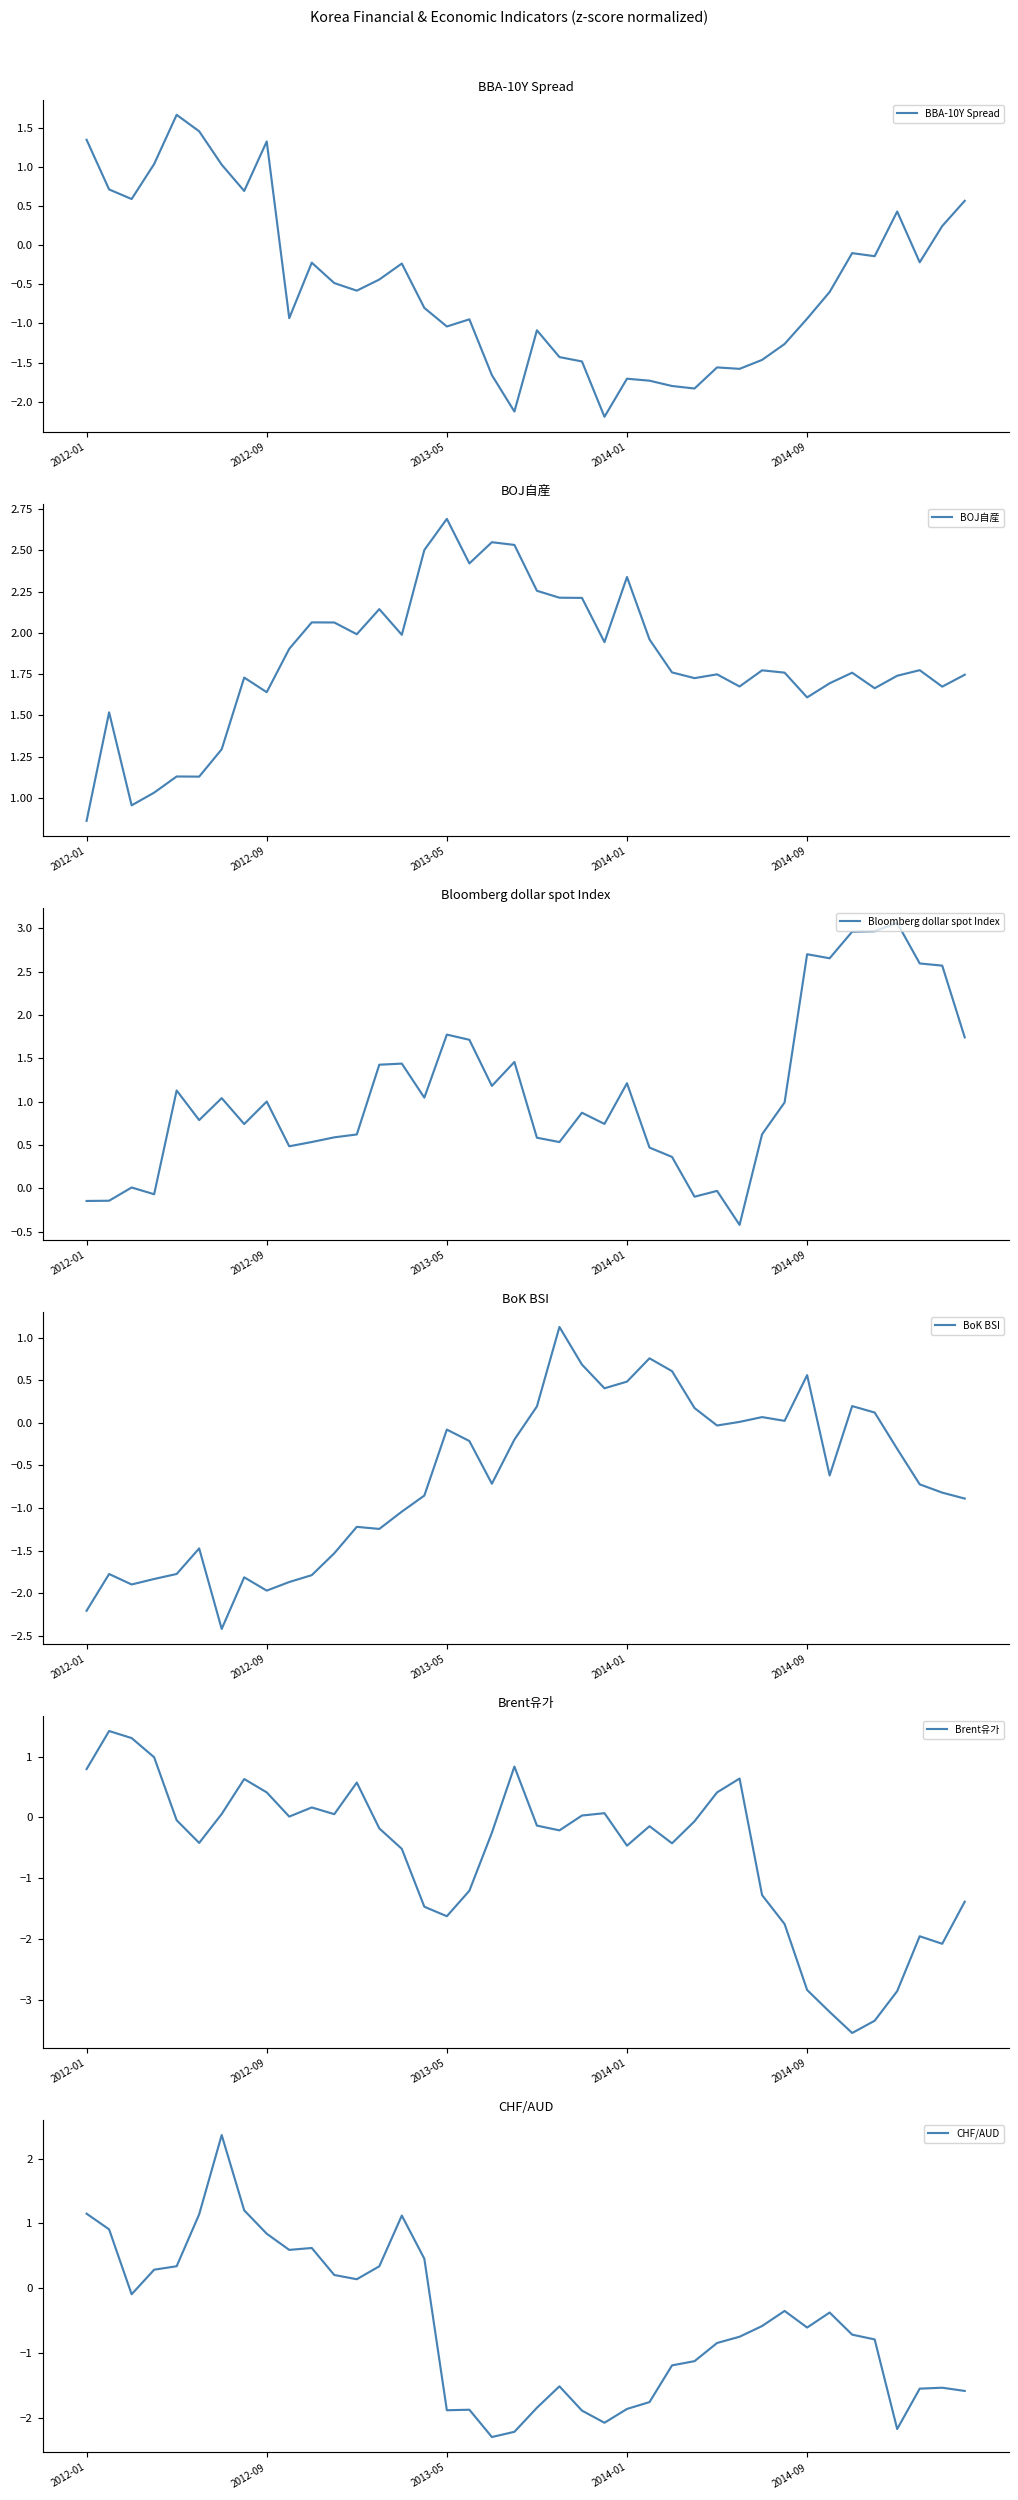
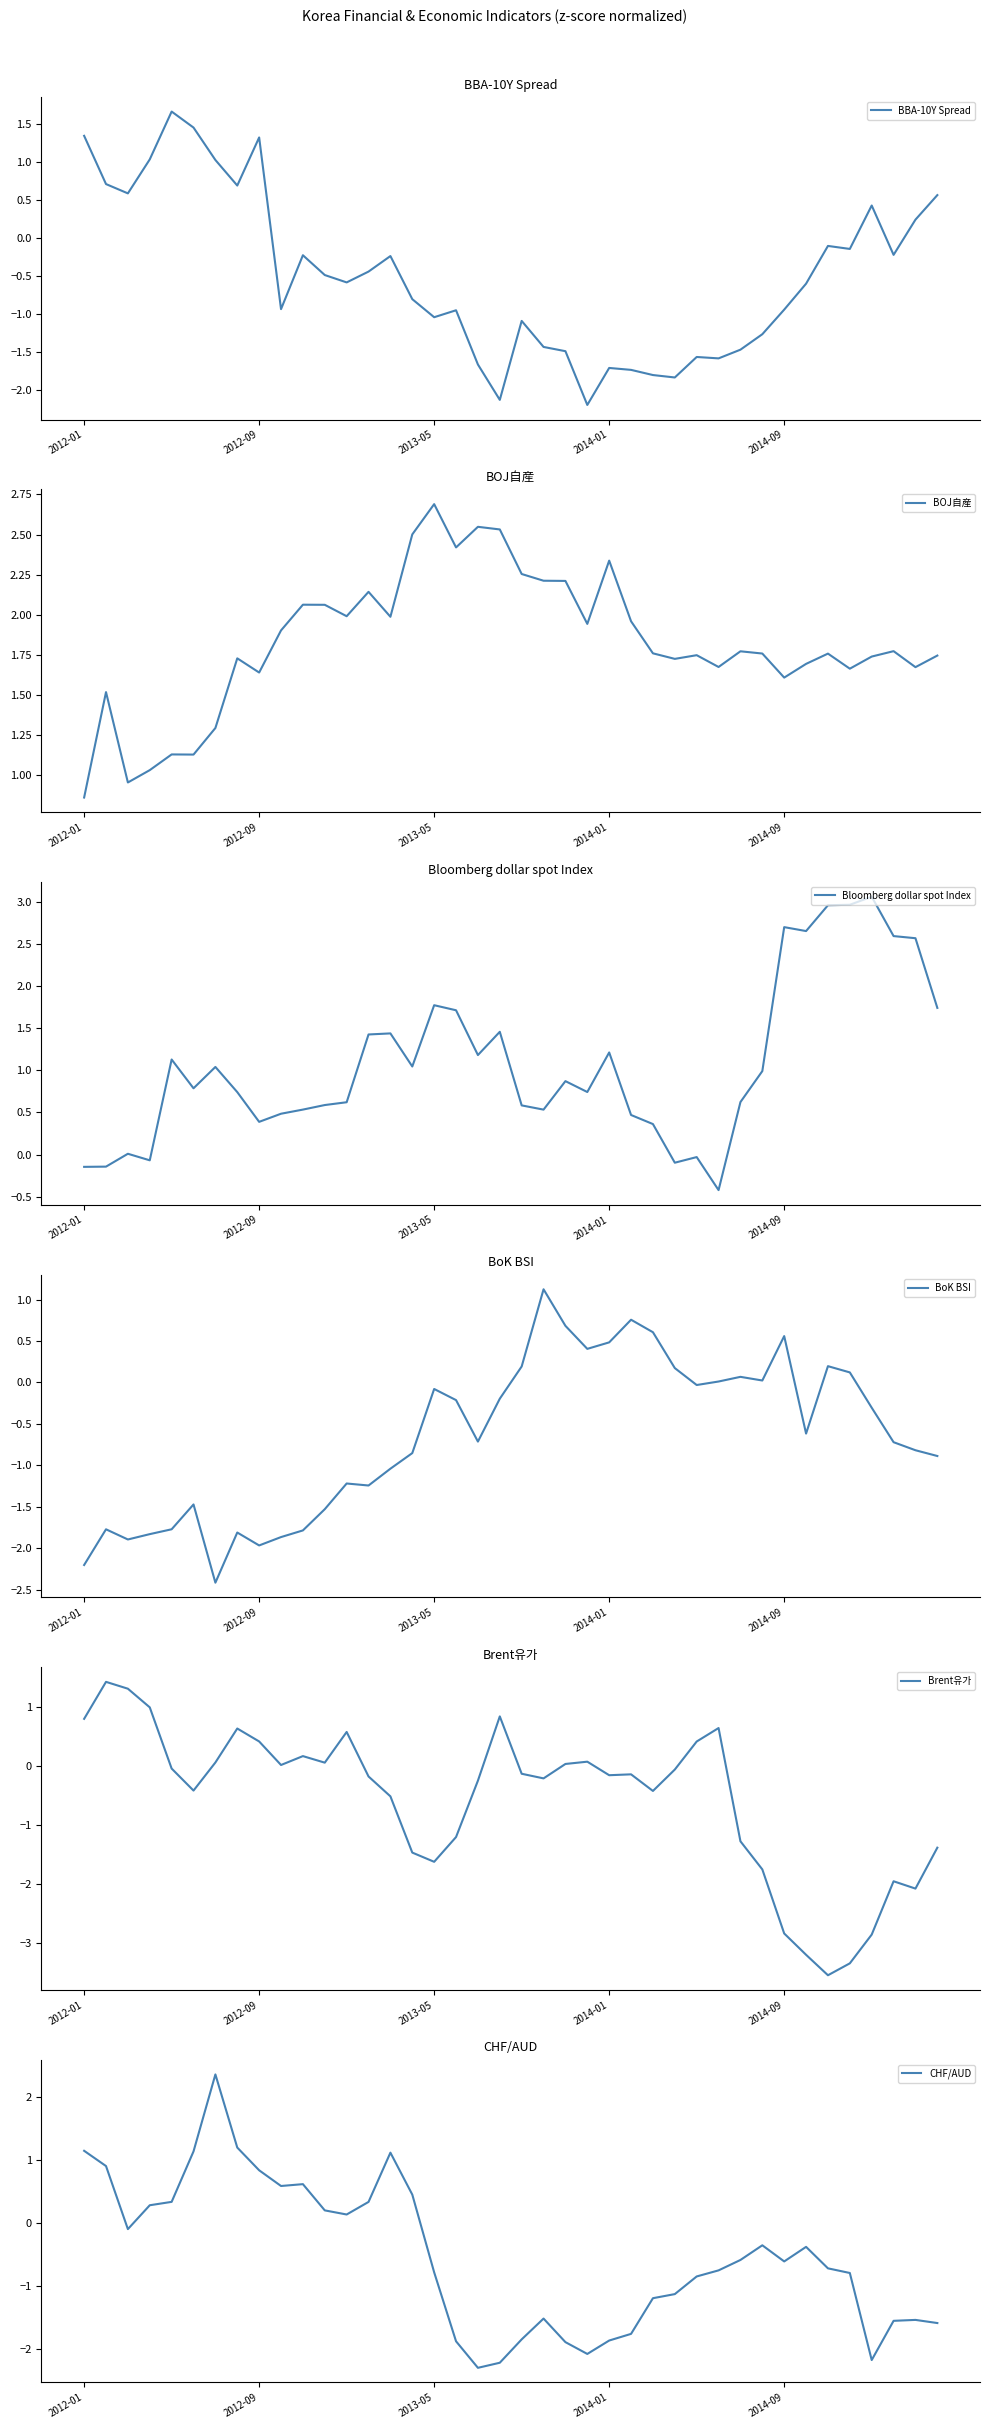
Bloomberg dollar spot Index, 2012-09: 1.0 -> 0.4
Brent유가, 2014-01: -0.5 -> -0.2
CHF/AUD, 2013-05: -1.9 -> -0.8
